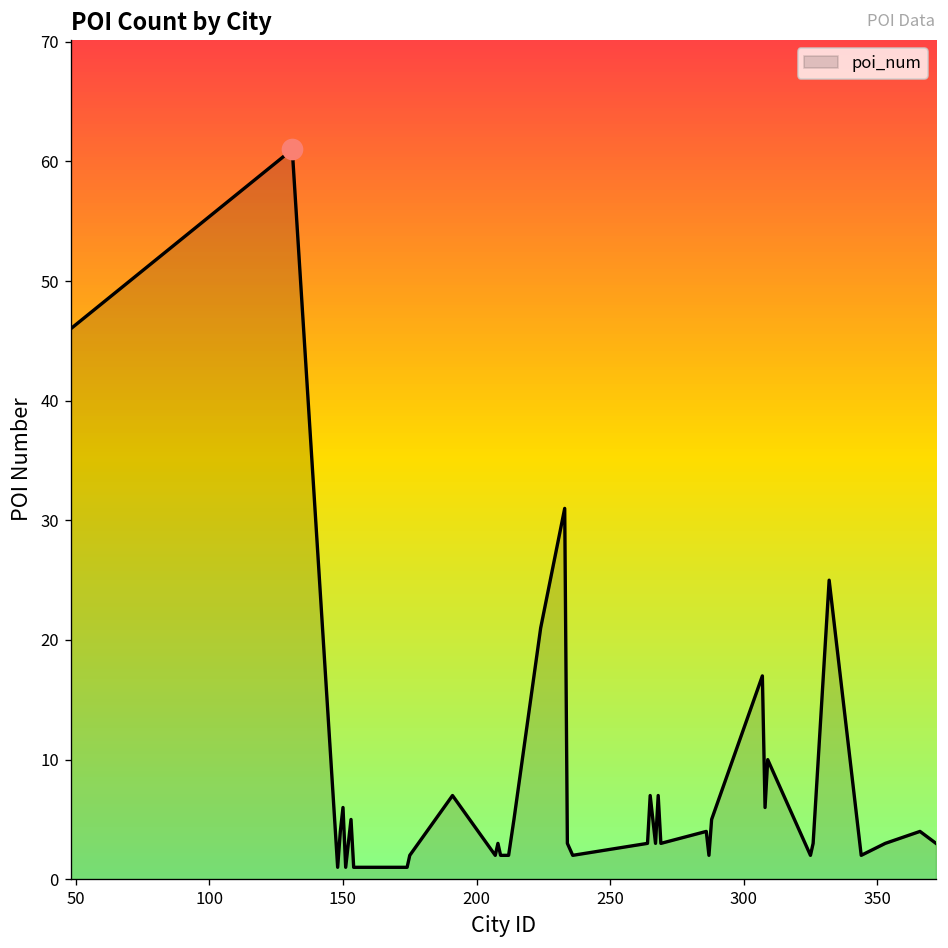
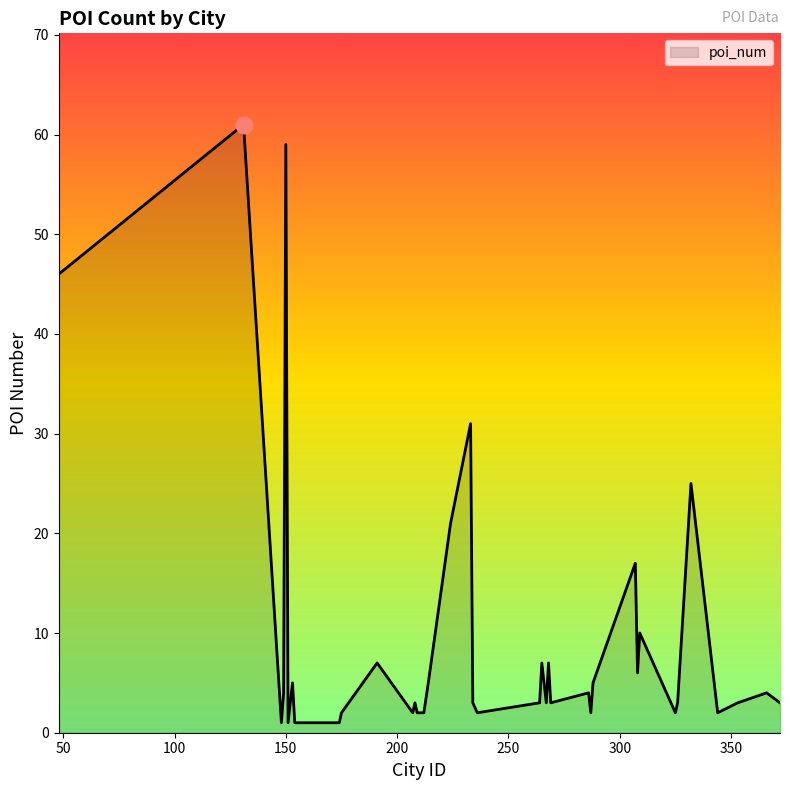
poi_num, 150: 6 -> 59
